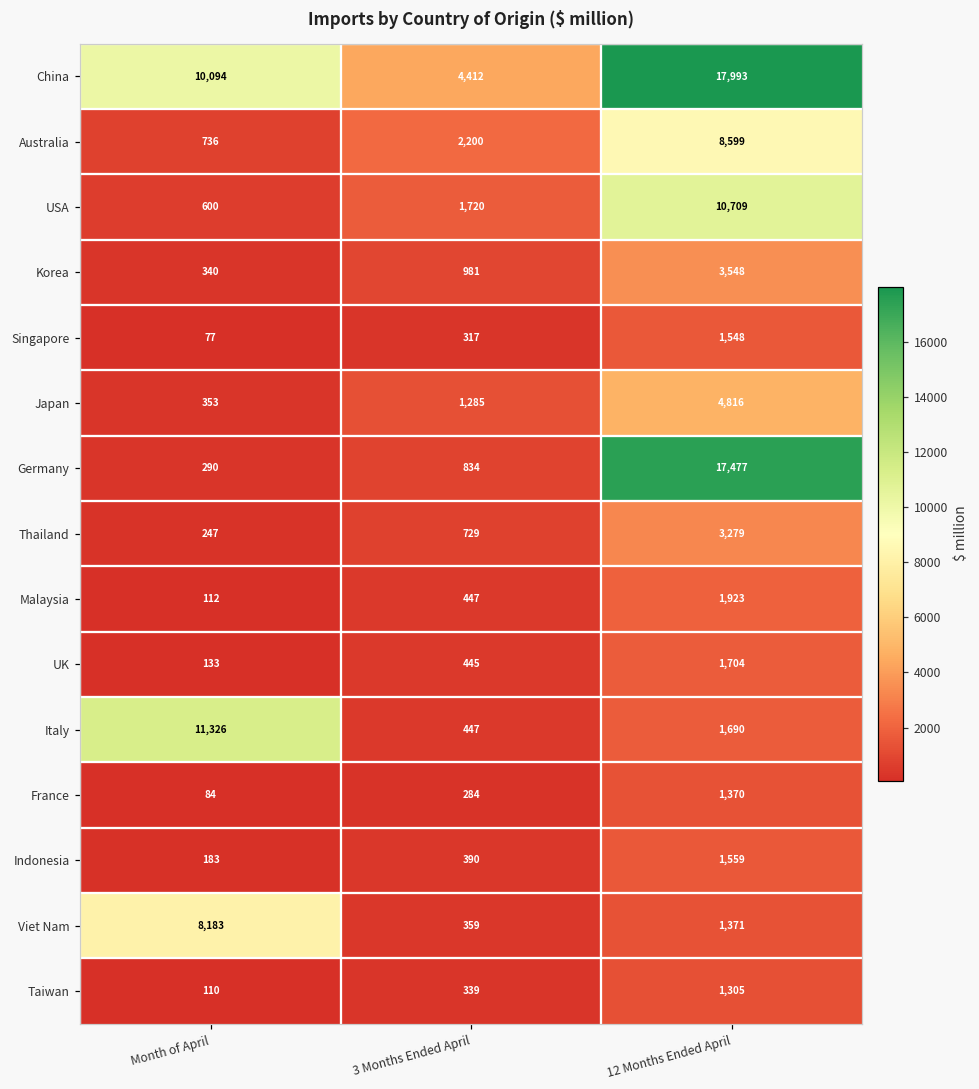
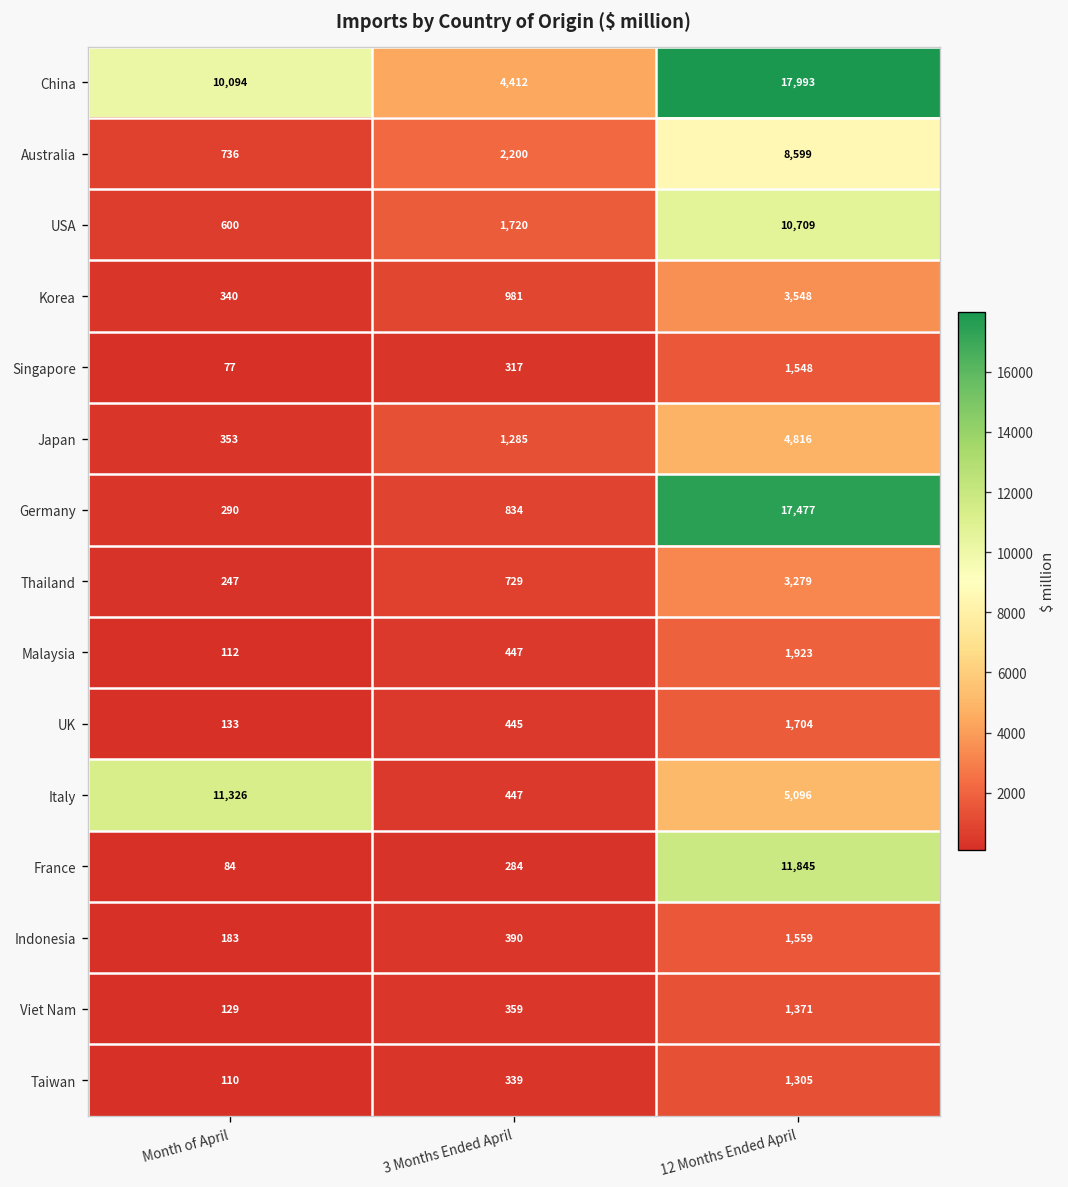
Italy, 12 Months Ended April: 1,690 -> 5,096
France, 12 Months Ended April: 1,370 -> 11,845
Viet Nam, Month of April: 8,183 -> 129
